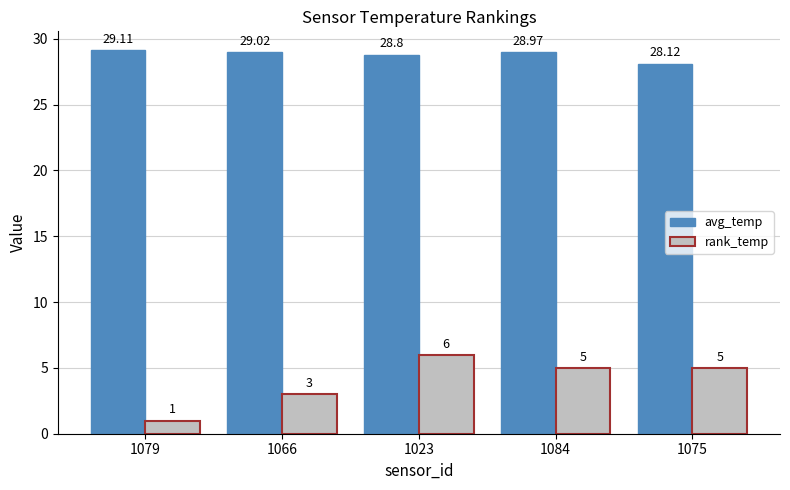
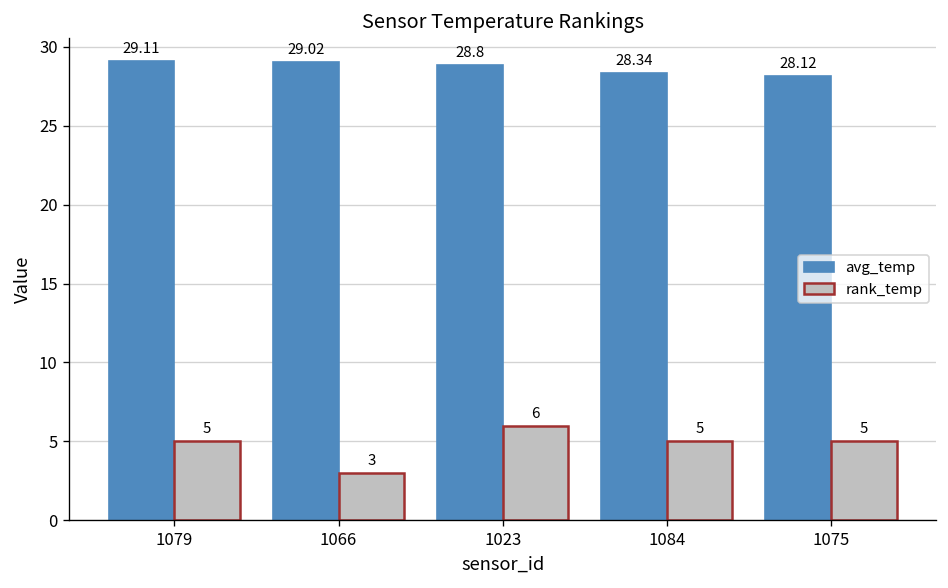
rank_temp, 1079: 1 -> 5
avg_temp, 1084: 28.97 -> 28.34
